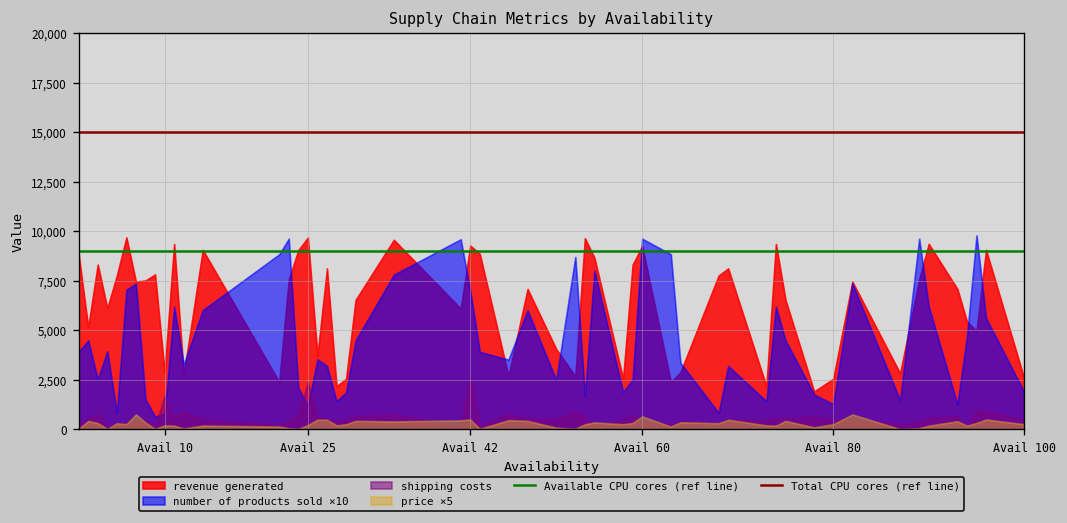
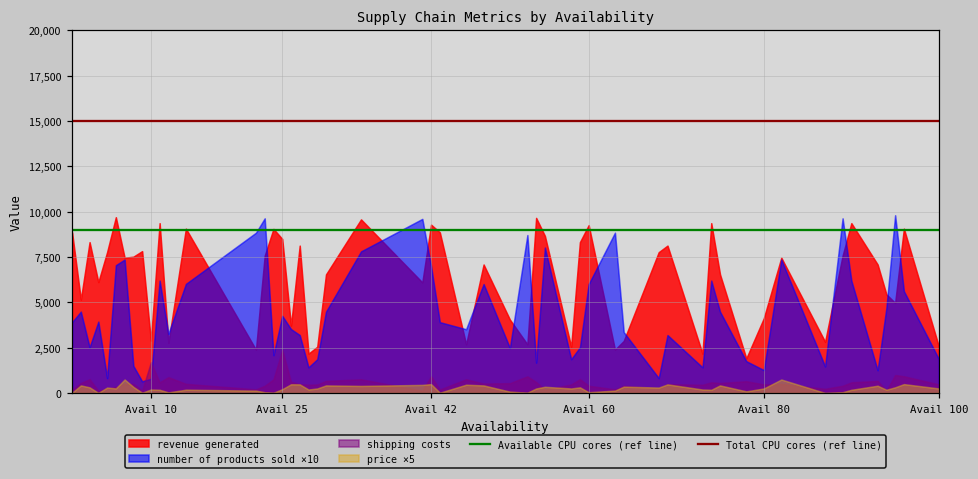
revenue generated, Avail 25: 9,700 -> 8,500
number of products sold ×10, Avail 25: 1,200 -> 4,300
shipping costs, Avail 42: 2,700 -> 900
number of products sold ×10, Avail 60: 9,600 -> 6,000
price ×5, Avail 60: 700 -> 0
revenue generated, Avail 80: 2,600 -> 4,100
